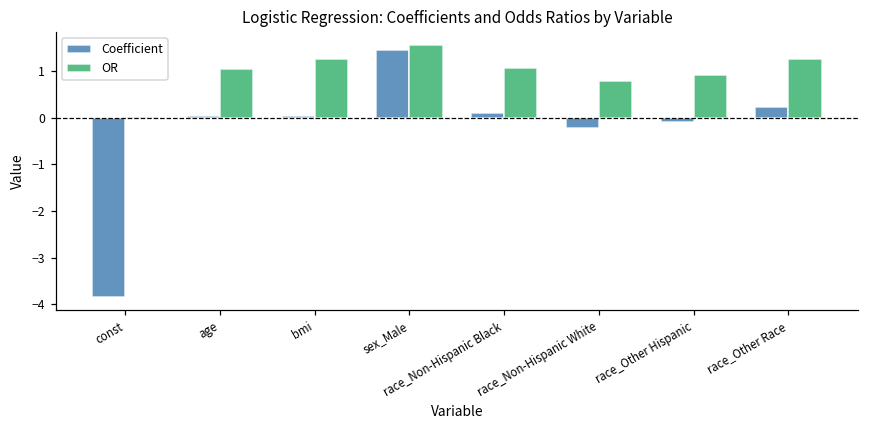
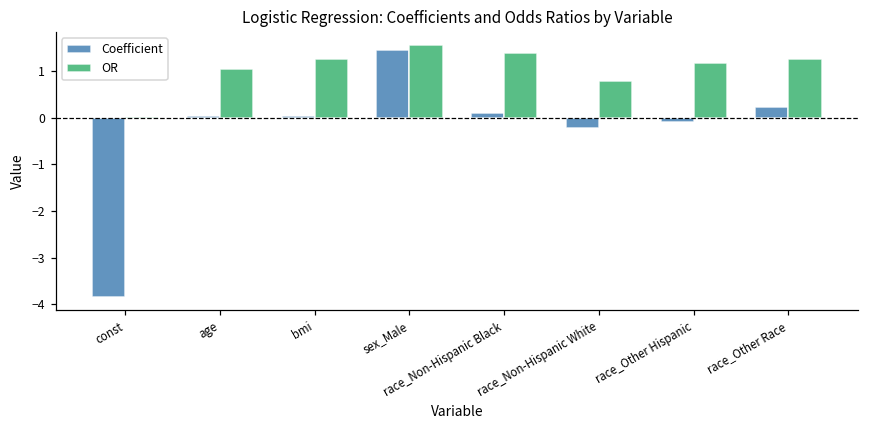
OR, race_Non-Hispanic Black: 1.1 -> 1.4
OR, race_Other Hispanic: 0.9 -> 1.2
